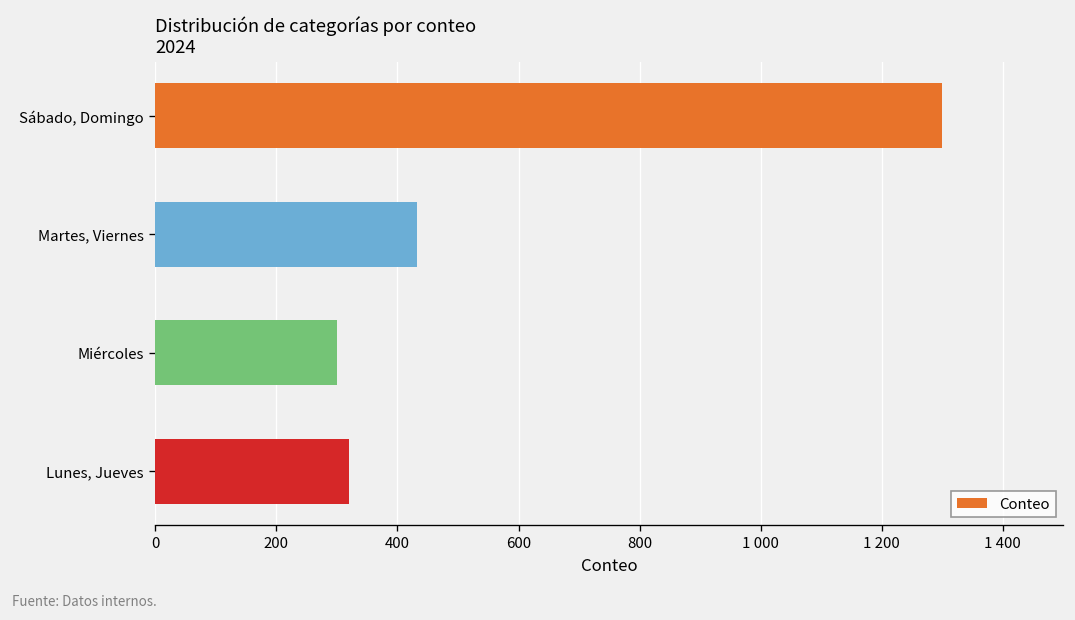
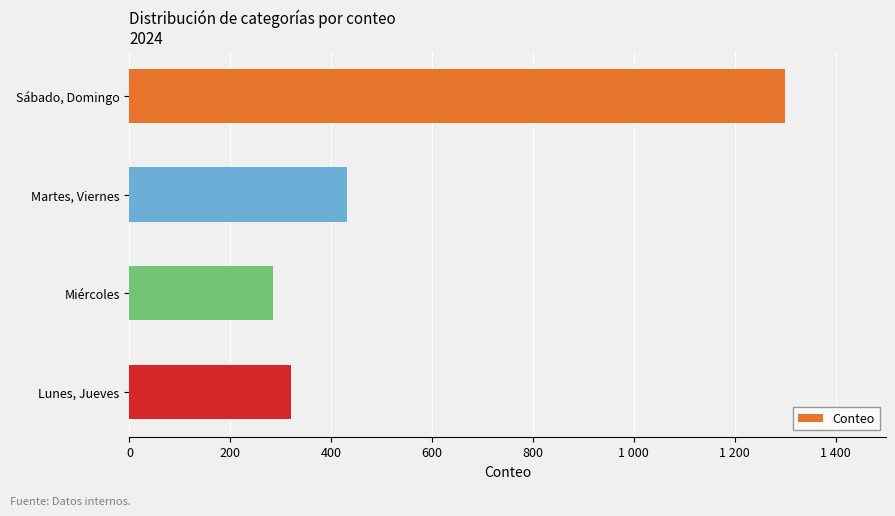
Miércoles: 300 -> 280
